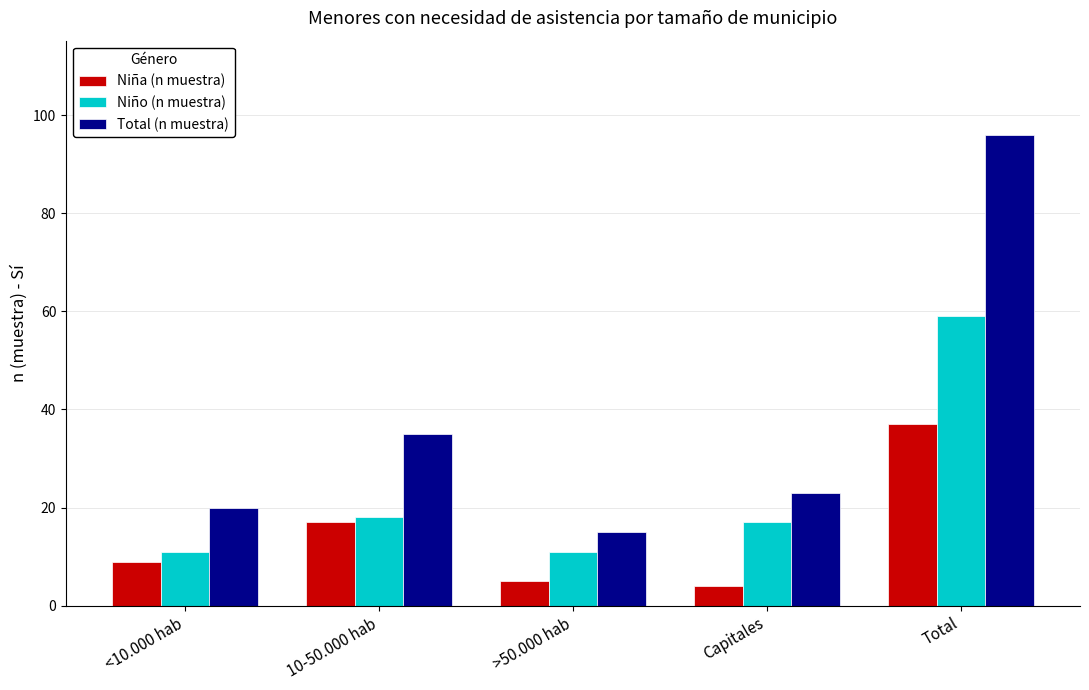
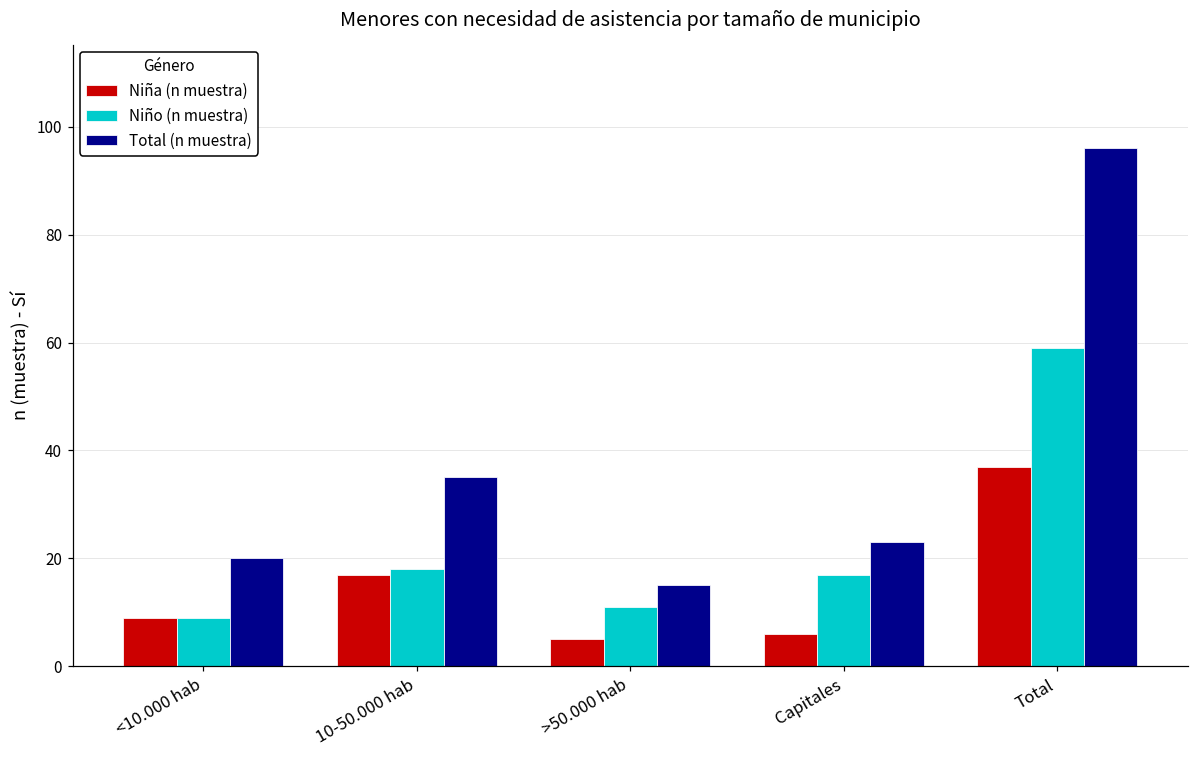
Niño (n muestra), <10.000 hab: 11 -> 9
Niña (n muestra), Capitales: 4 -> 6
